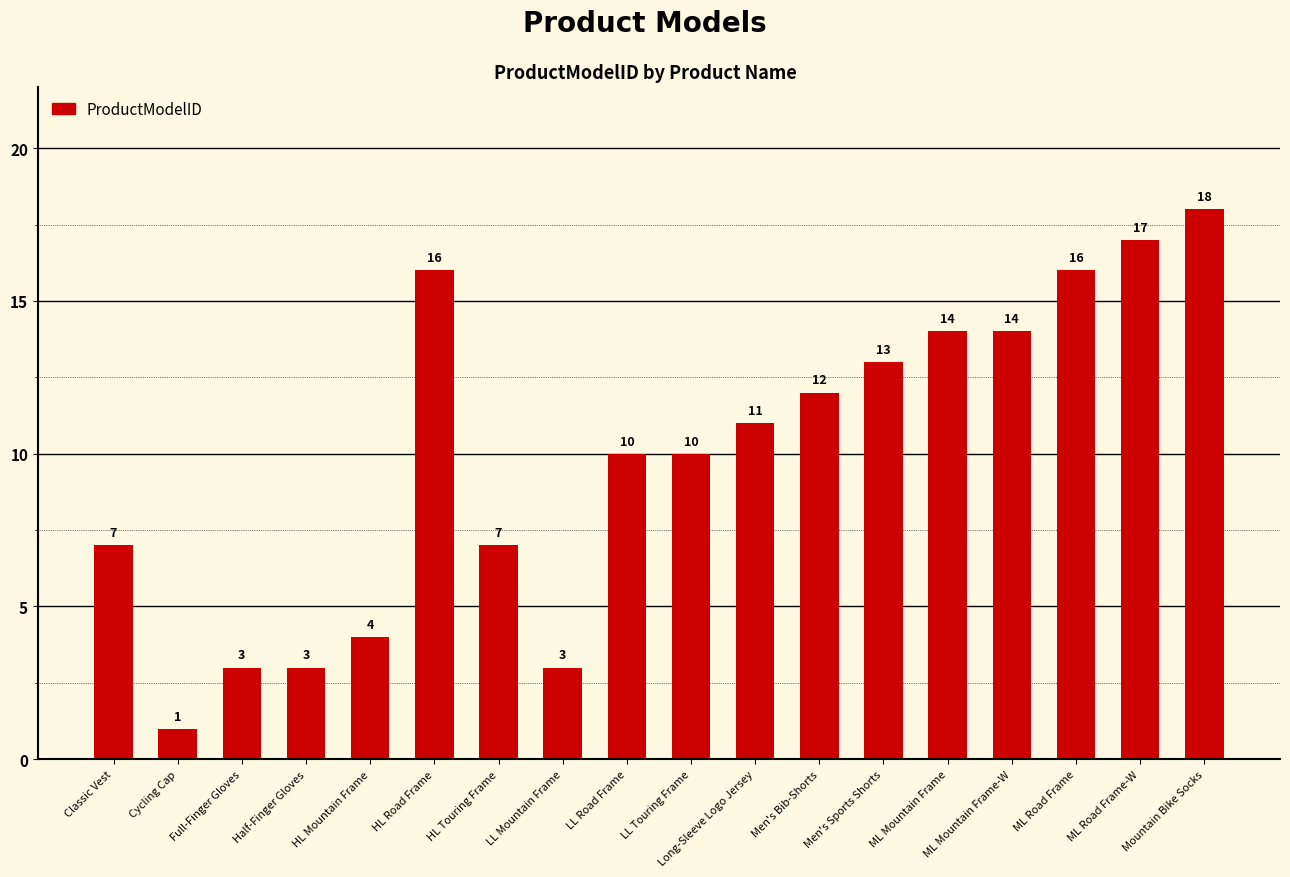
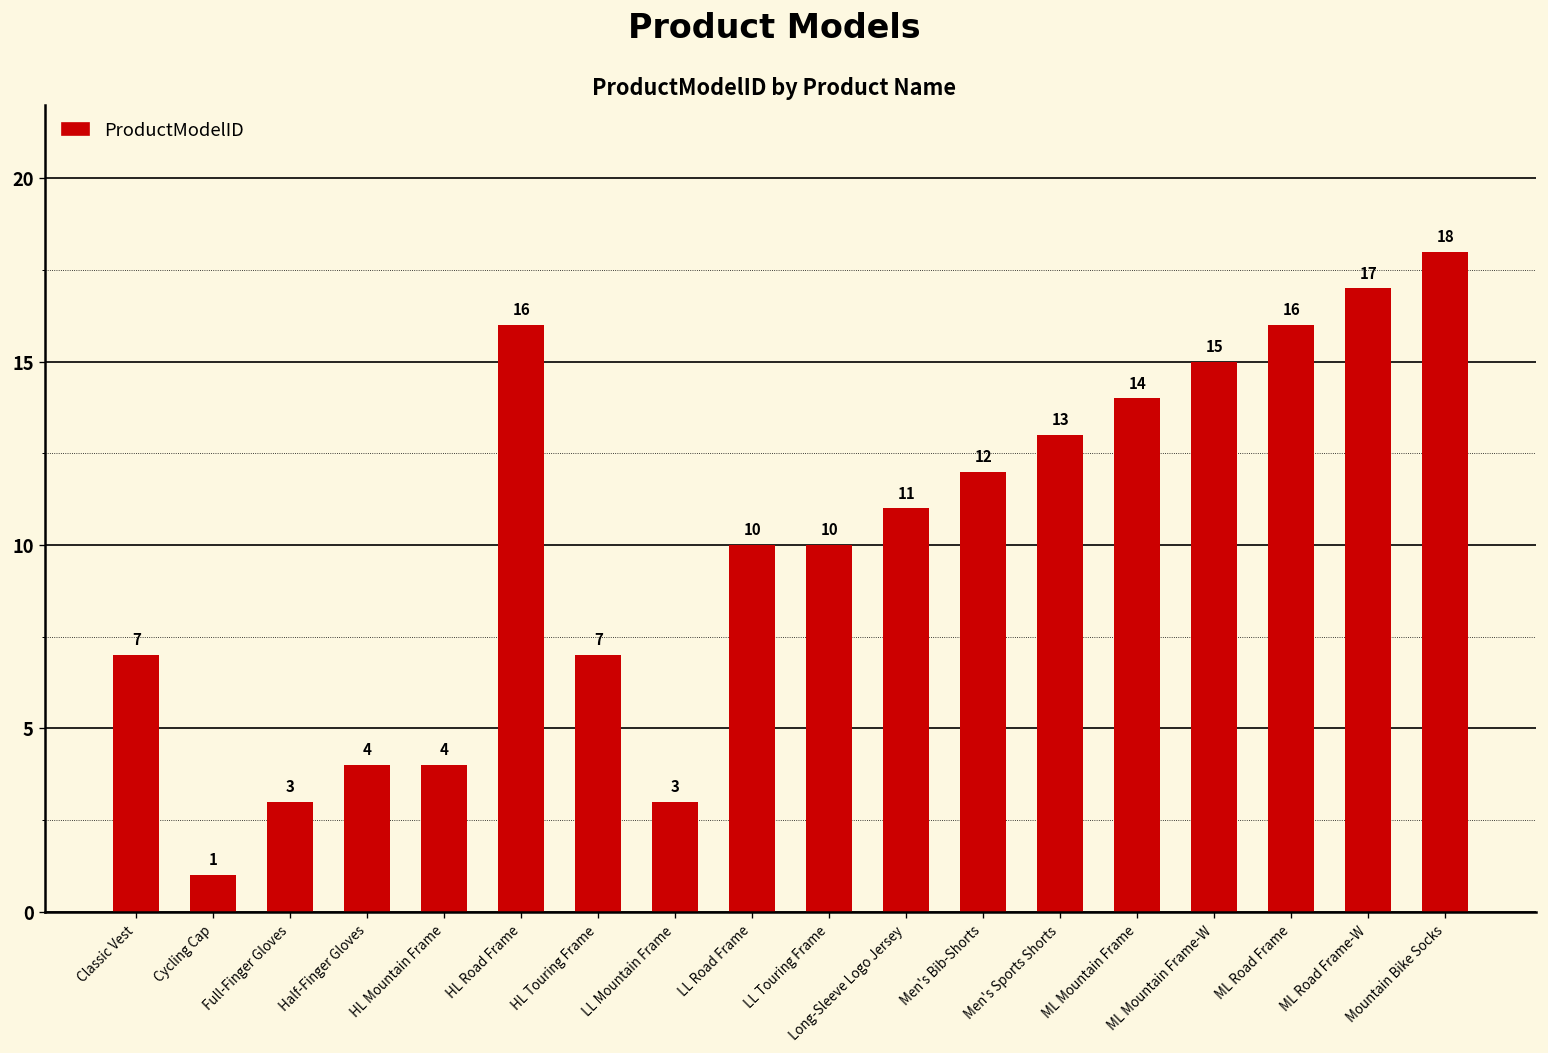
Half-Finger Gloves: 3 -> 4
ML Mountain Frame-W: 14 -> 15
